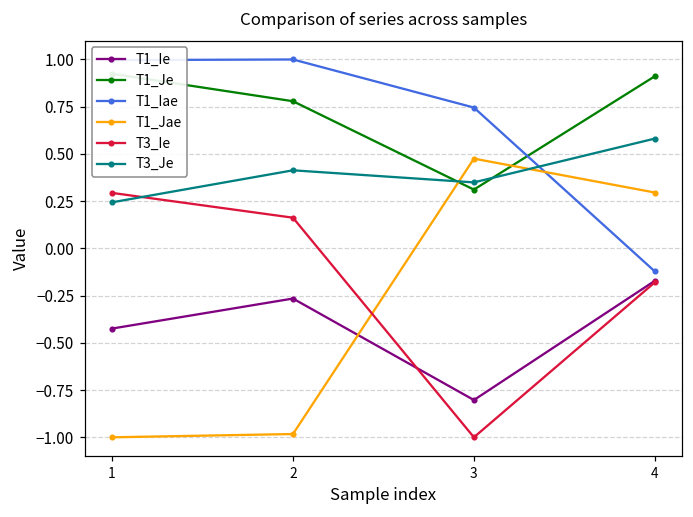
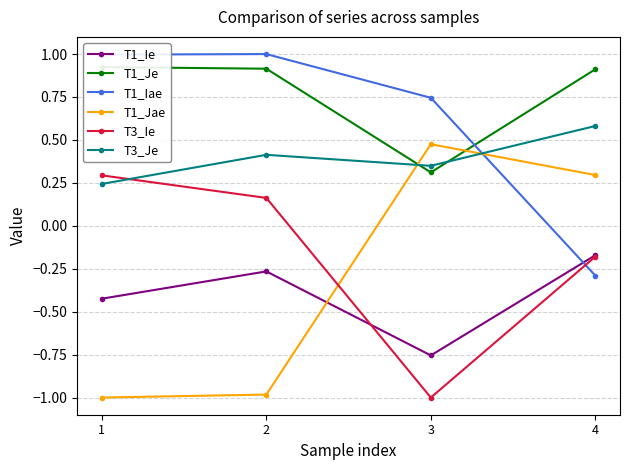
T1_Je, 2: 0.78 -> 0.91
T1_Ie, 3: -0.80 -> -0.75
T1_Iae, 4: -0.12 -> -0.29
